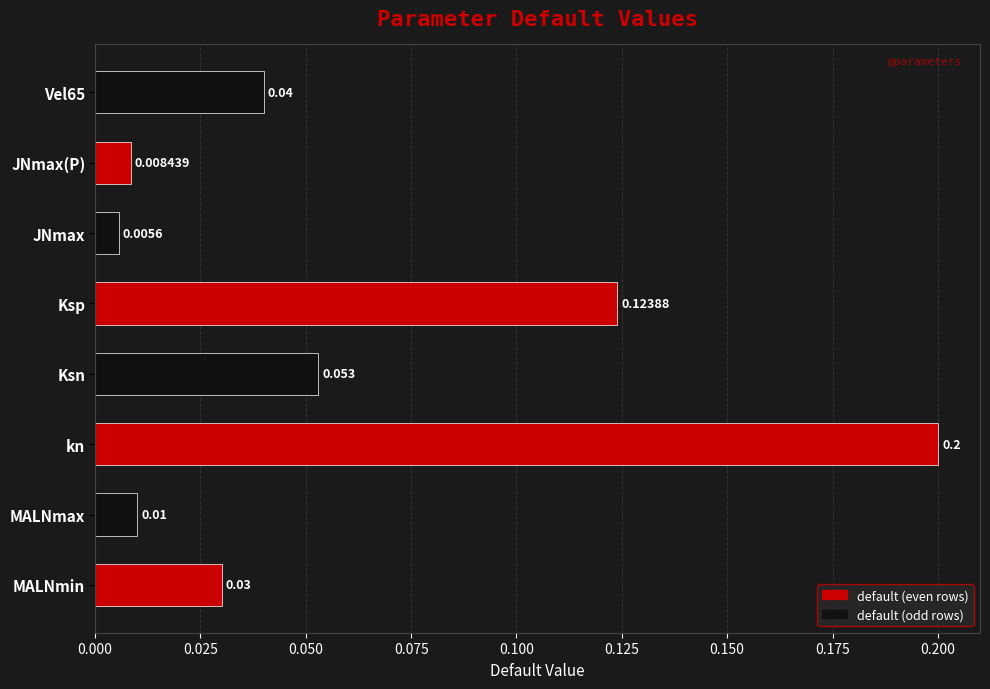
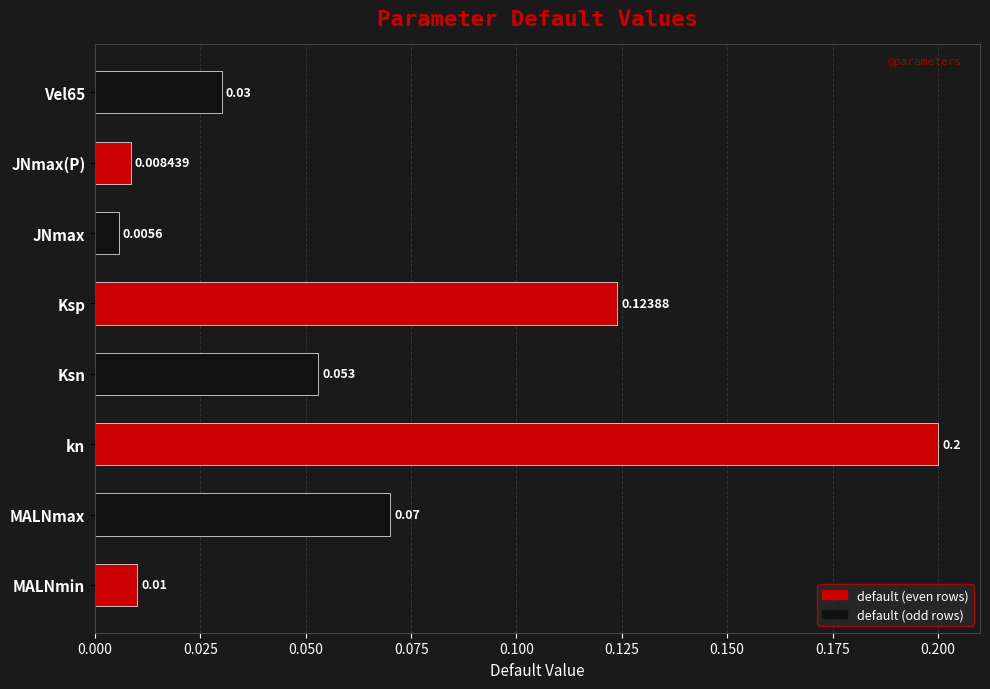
Vel65: 0.04 -> 0.03
MALNmax: 0.01 -> 0.07
MALNmin: 0.03 -> 0.01
